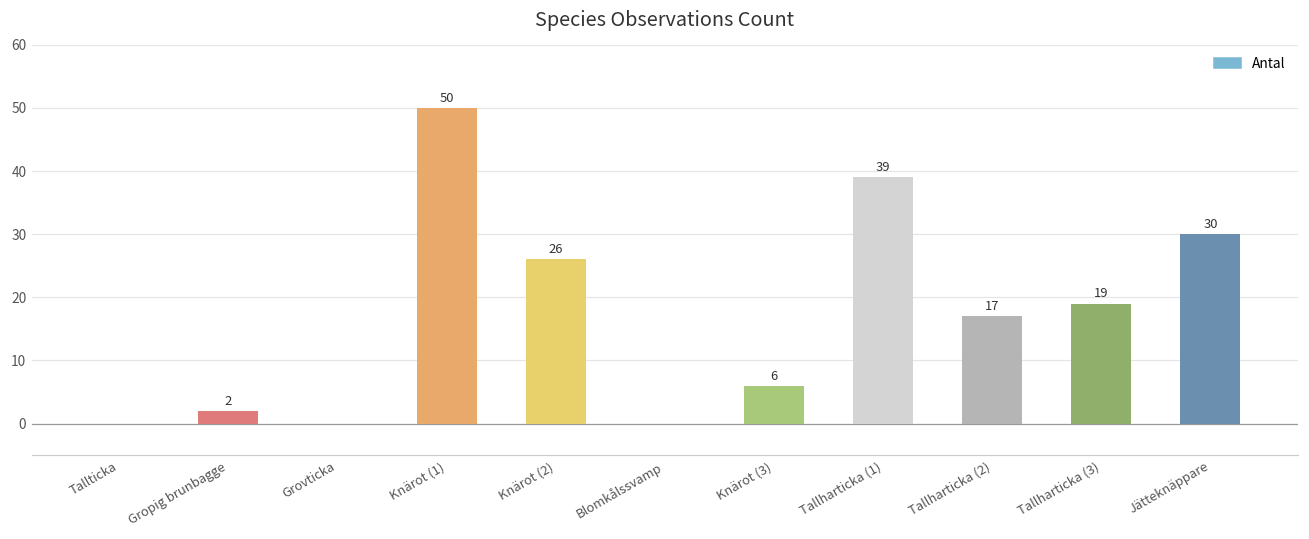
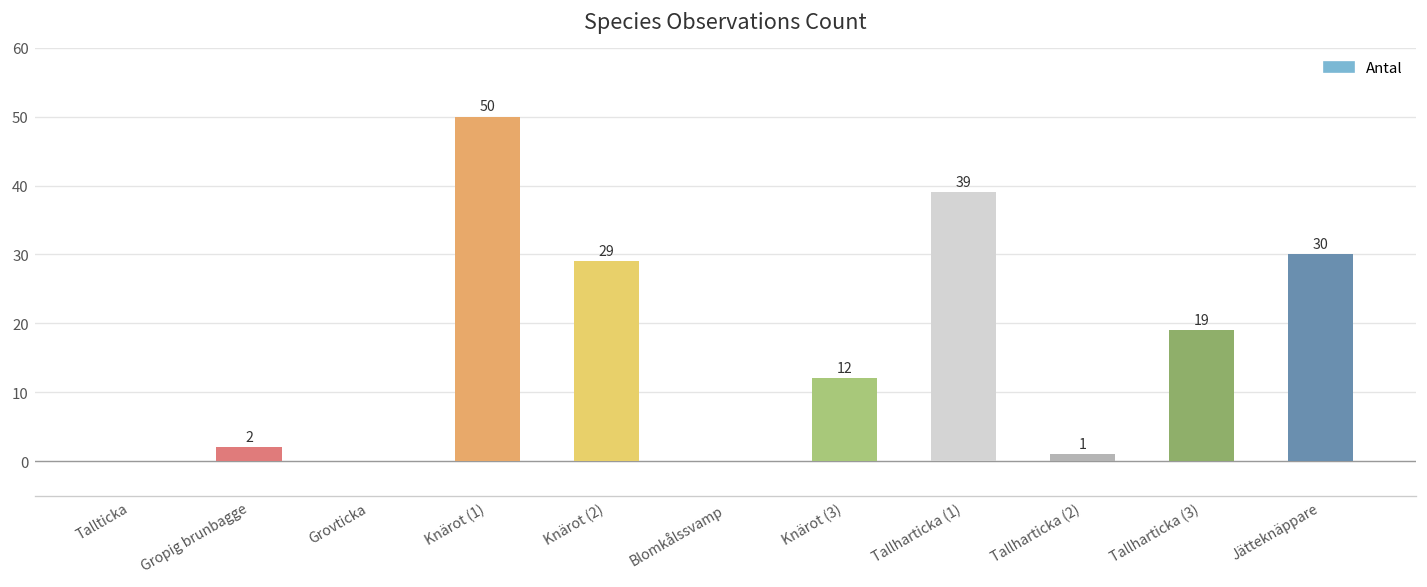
Knärot (2): 26 -> 29
Knärot (3): 6 -> 12
Tallharticka (2): 17 -> 1
